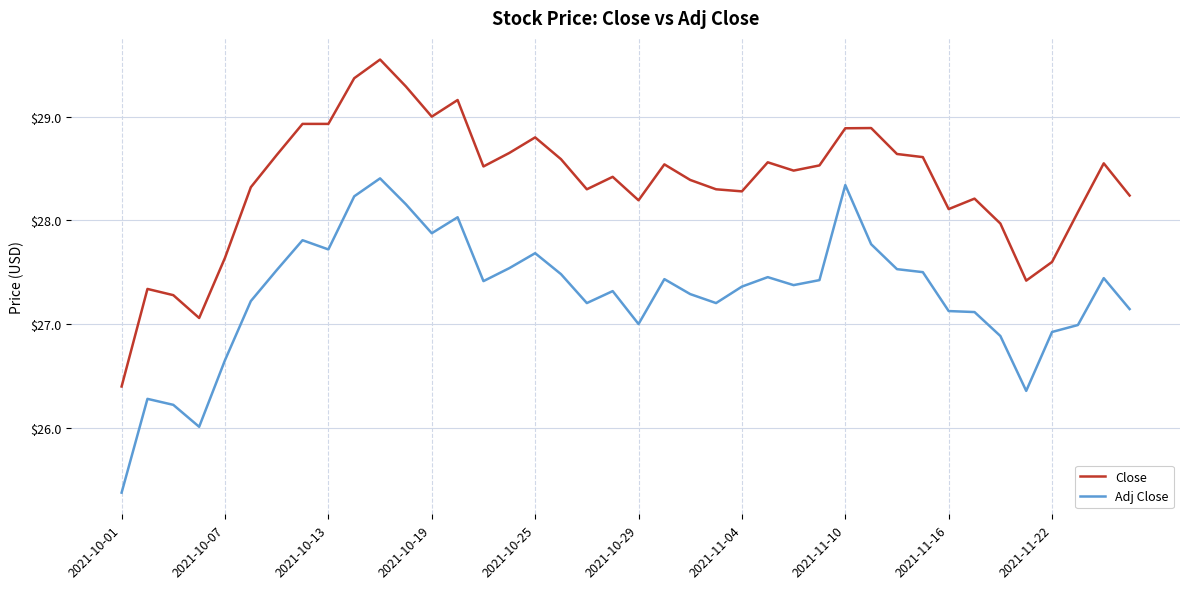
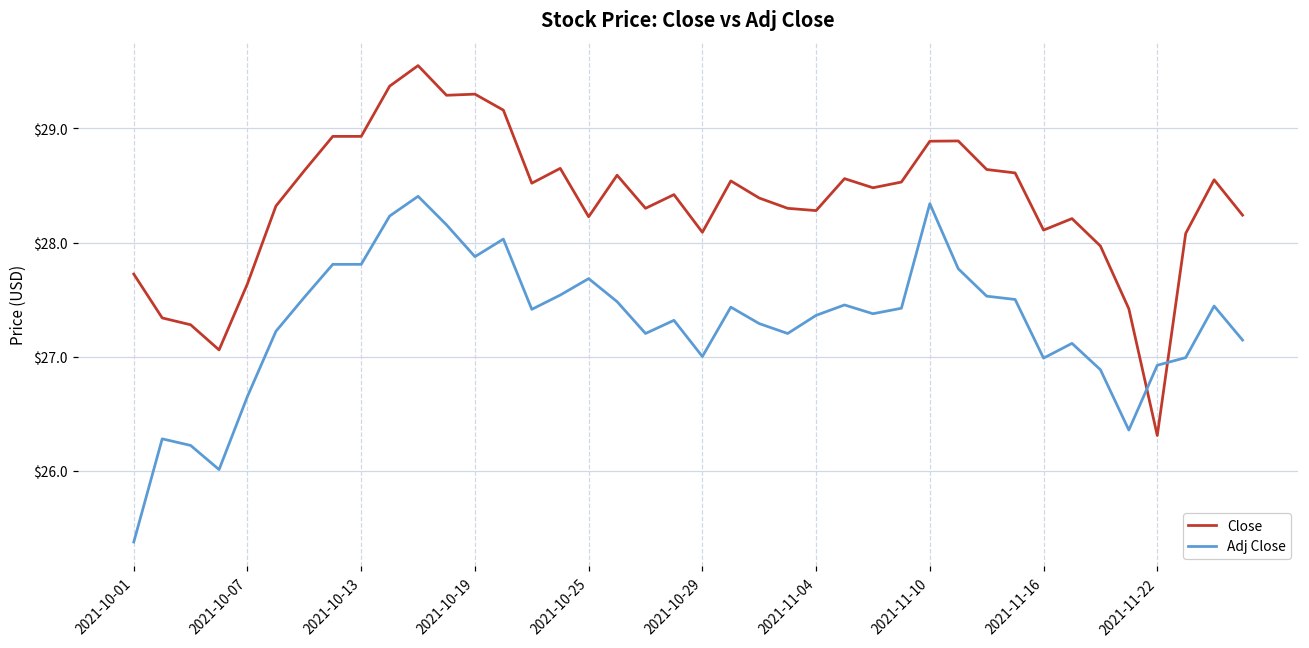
Close, 2021-10-01: $26.40 -> $27.72
Adj Close, 2021-10-13: $27.72 -> $27.81
Close, 2021-10-19: $29.0 -> $29.3
Close, 2021-10-25: $28.80 -> $28.23
Close, 2021-10-29: $28.19 -> $28.09
Adj Close, 2021-11-16: $27.13 -> $26.99
Close, 2021-11-22: $27.60 -> $26.31
